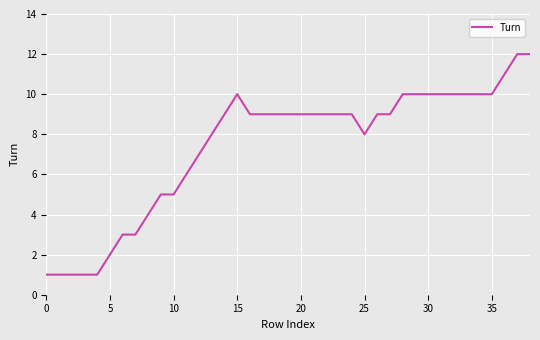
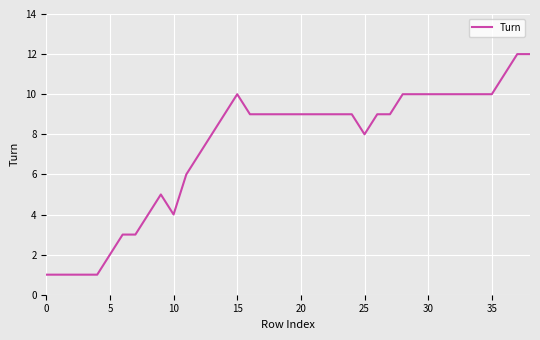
10: 5 -> 4
